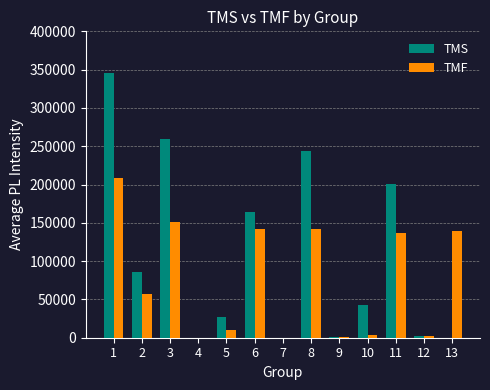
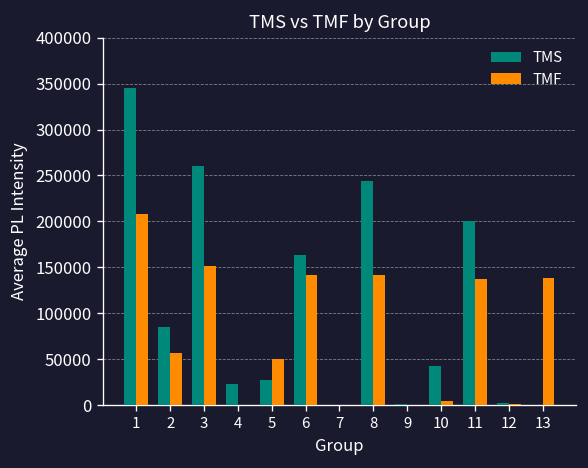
TMS, 4: 0 -> 20000
TMF, 5: 10000 -> 50000
